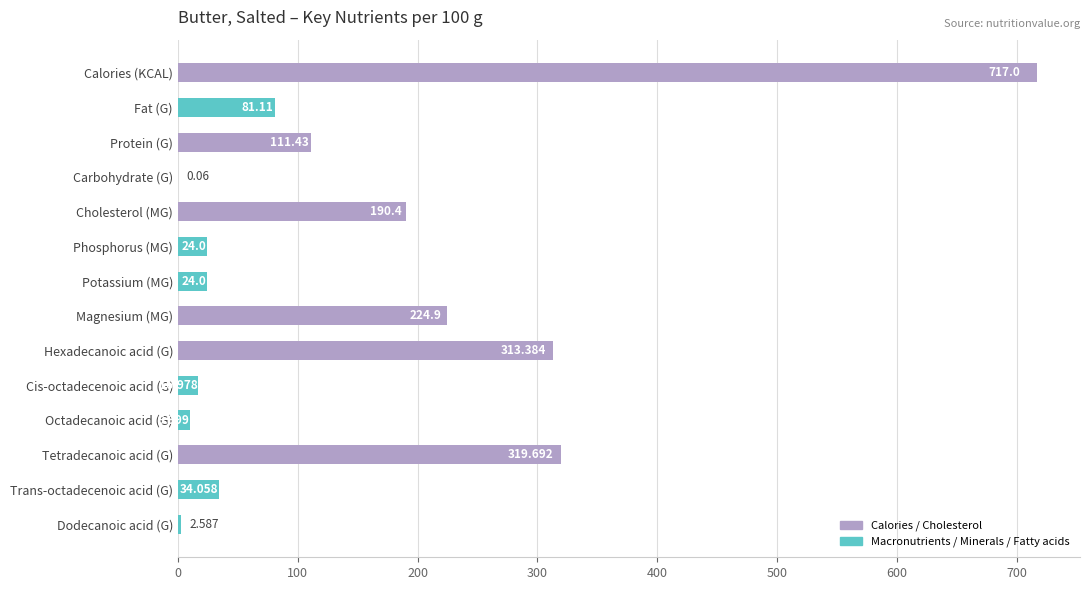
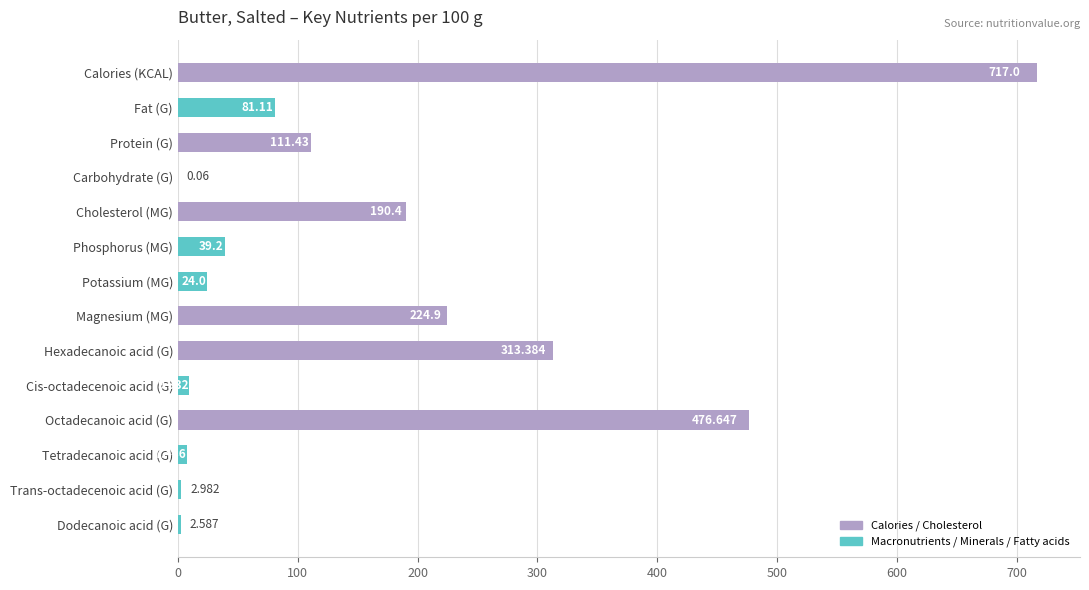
Phosphorus (MG): 24.0 -> 39.2
Cis-octadecenoic acid (G): 17 -> 9
Octadecanoic acid (G): 10 -> 477
Tetradecanoic acid (G): 320 -> 7
Trans-octadecenoic acid (G): 34.058 -> 2.982
